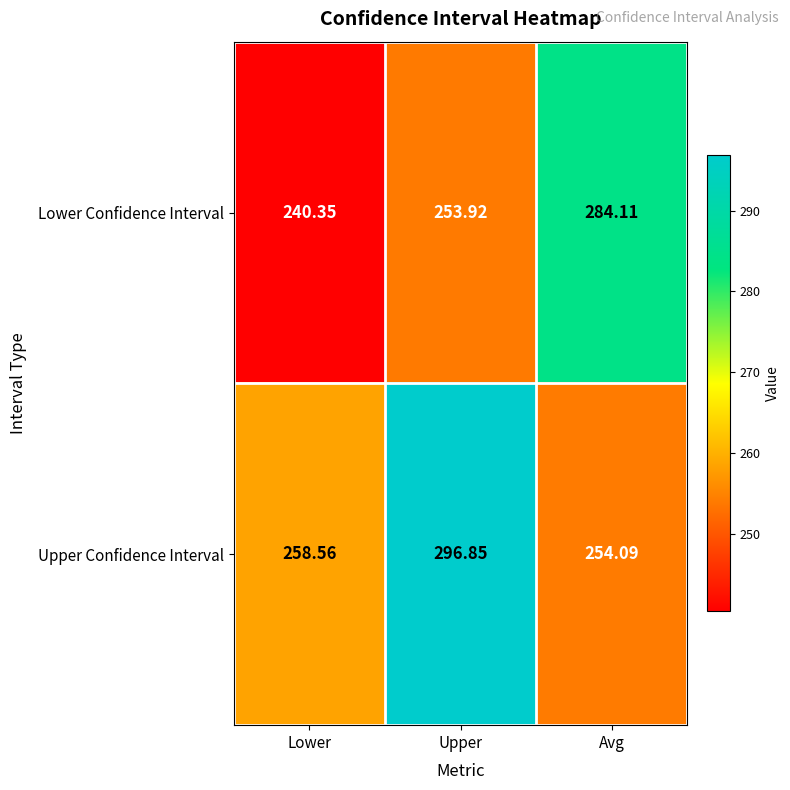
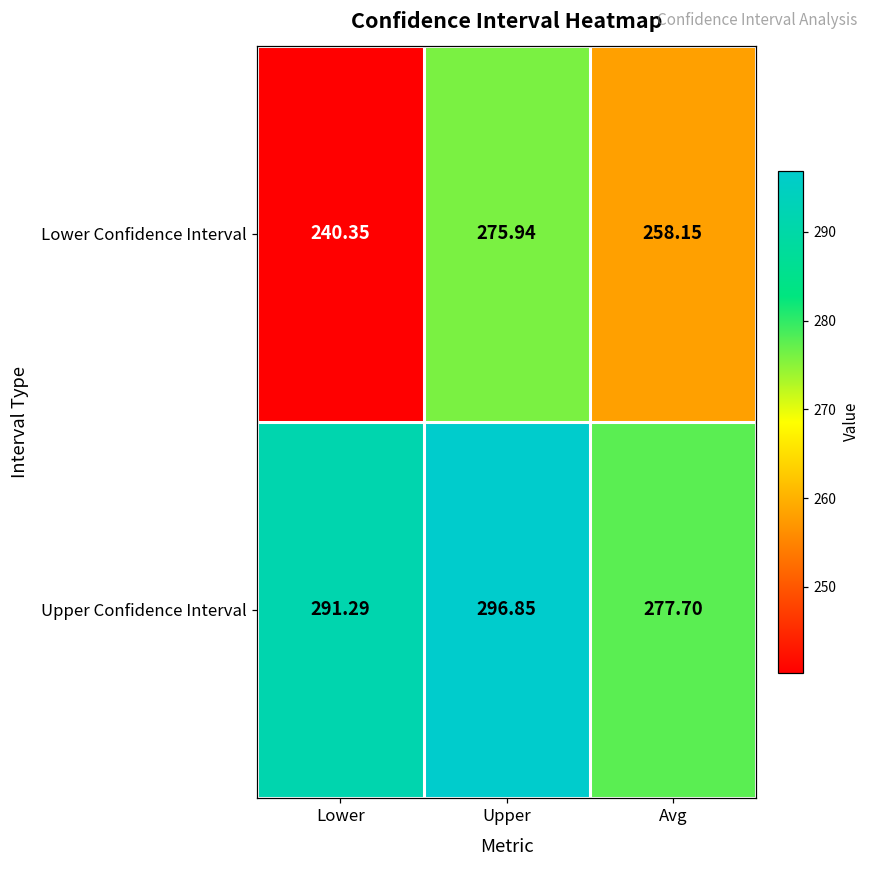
Lower Confidence Interval, Upper: 253.92 -> 275.94
Lower Confidence Interval, Avg: 284.11 -> 258.15
Upper Confidence Interval, Lower: 258.56 -> 291.29
Upper Confidence Interval, Avg: 254.09 -> 277.70
